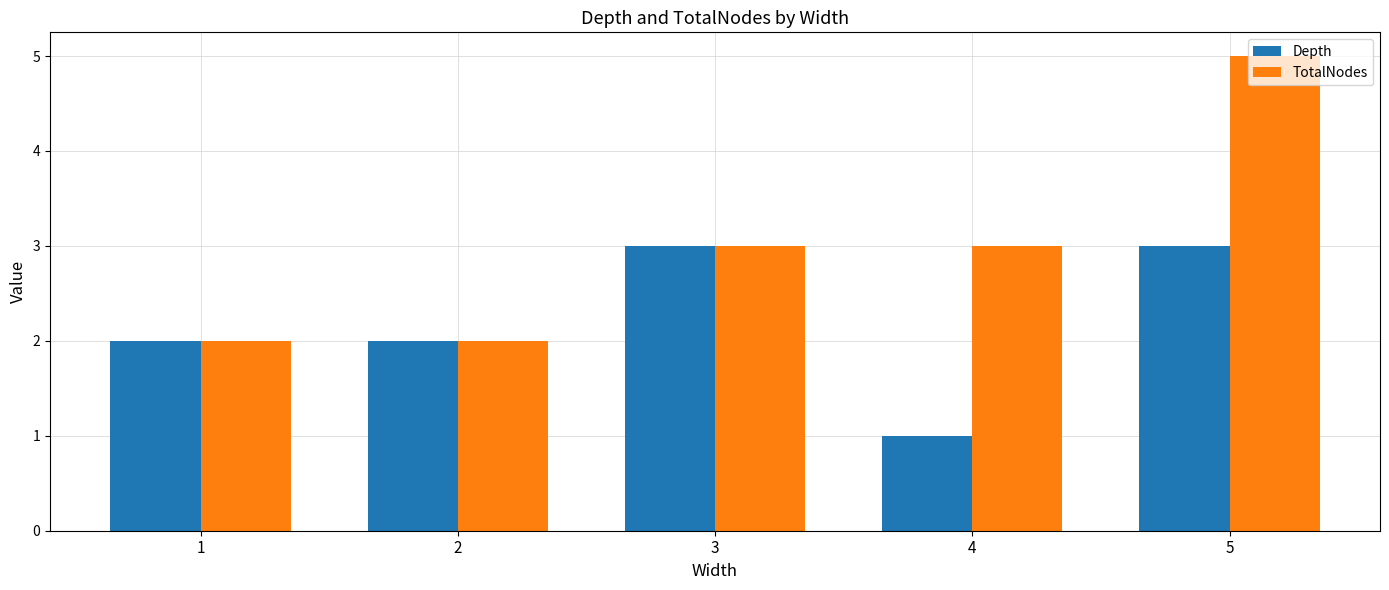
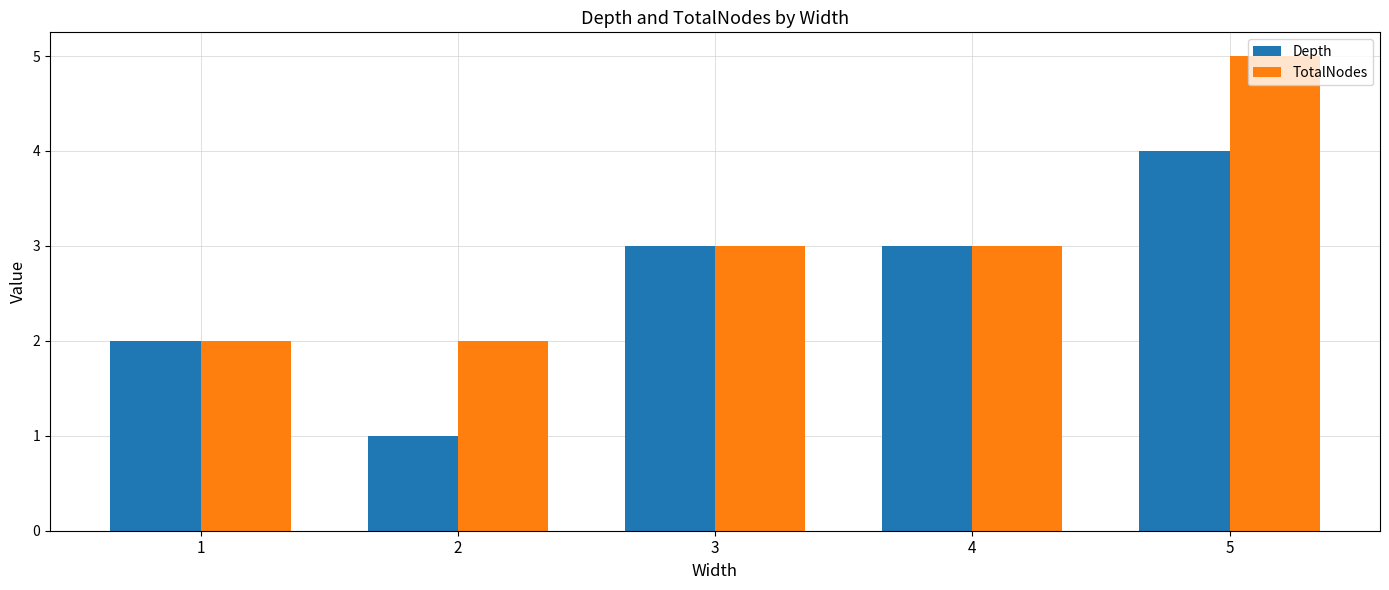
Depth, 2: 2 -> 1
Depth, 4: 1 -> 3
Depth, 5: 3 -> 4
